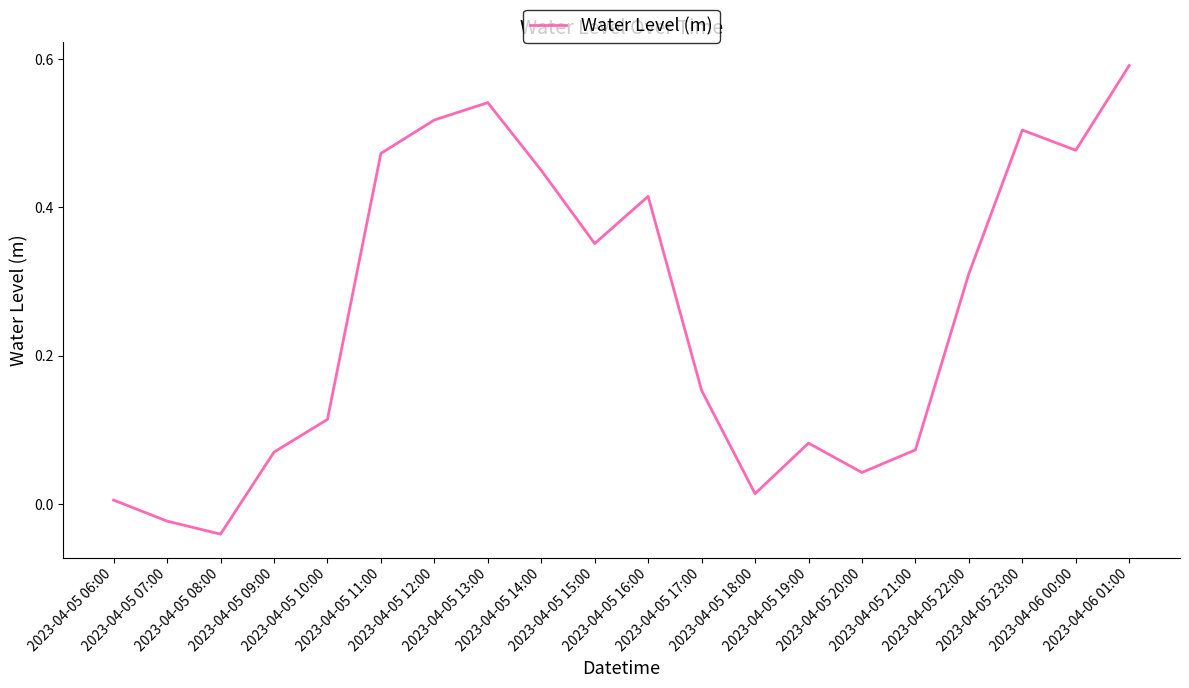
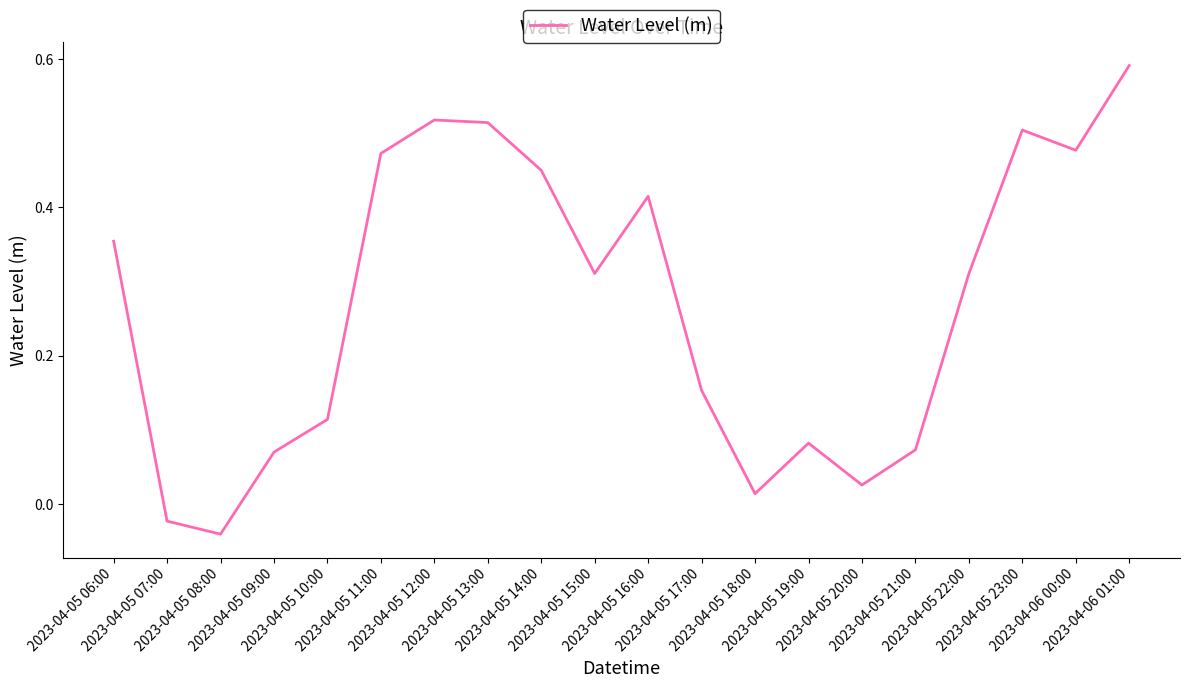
2023-04-05 06:00: 0.01 -> 0.35
2023-04-05 13:00: 0.54 -> 0.51
2023-04-05 15:00: 0.35 -> 0.31
2023-04-05 20:00: 0.04 -> 0.03
